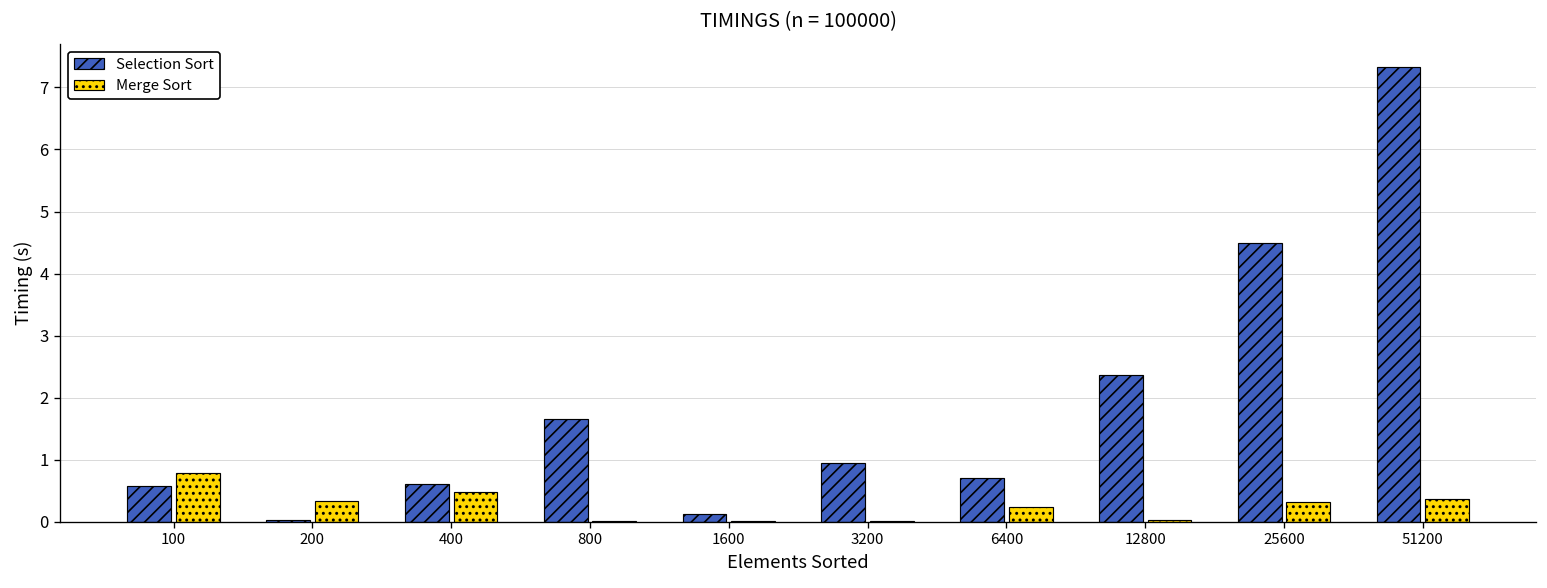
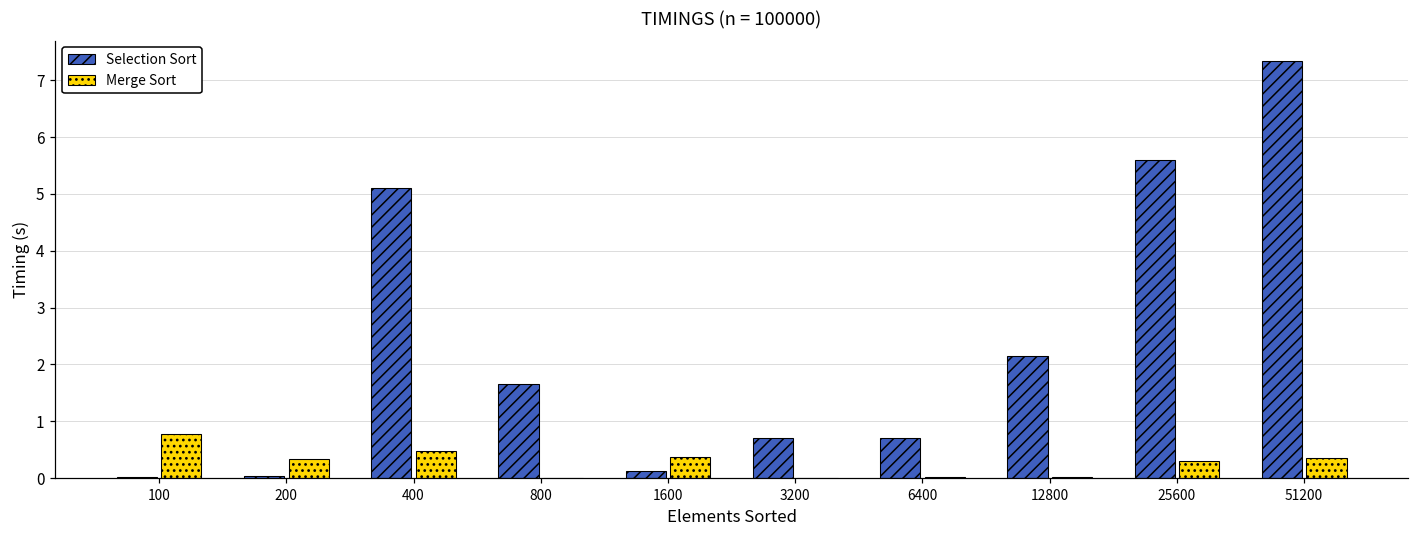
Selection Sort, 100: 0.6 -> 0.0
Selection Sort, 400: 0.6 -> 5.1
Merge Sort, 1600: 0.0 -> 0.4
Selection Sort, 3200: 0.9 -> 0.7
Merge Sort, 6400: 0.2 -> 0.0
Selection Sort, 12800: 2.4 -> 2.2
Selection Sort, 25600: 4.5 -> 5.6
